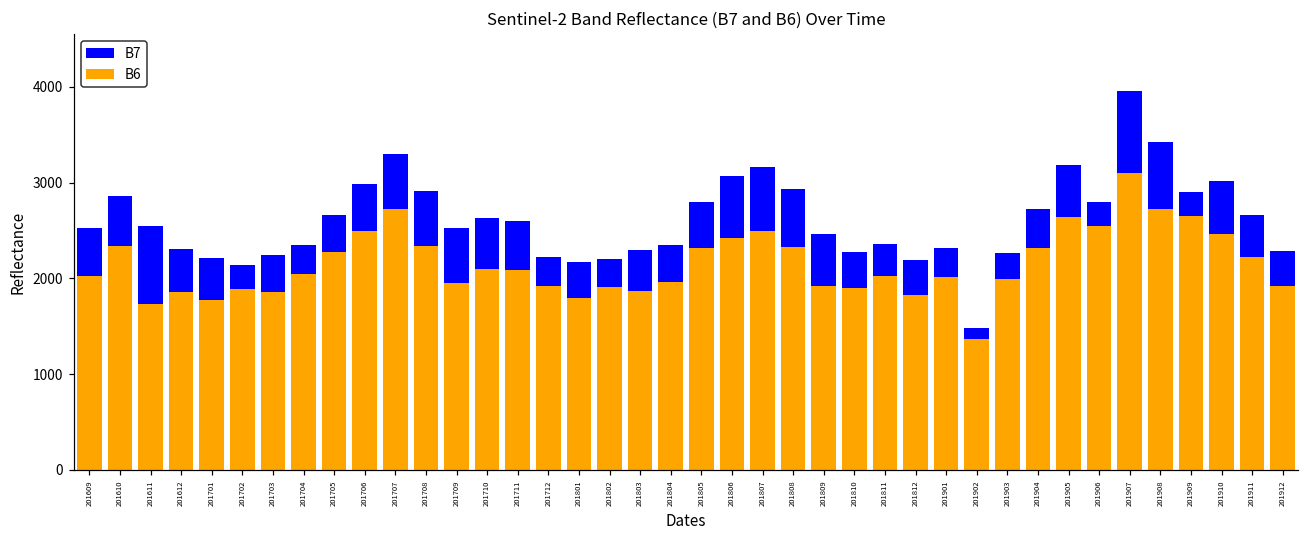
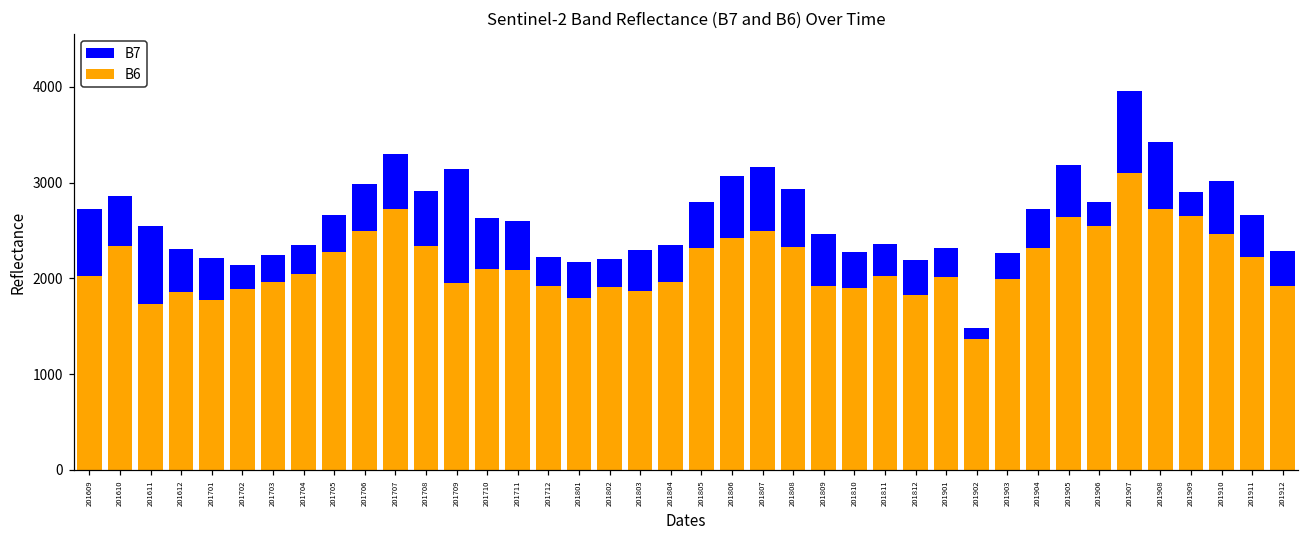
B7, 201609: 2500 -> 2700
B6, 201703: 1900 -> 2000
B7, 201709: 2500 -> 3100
